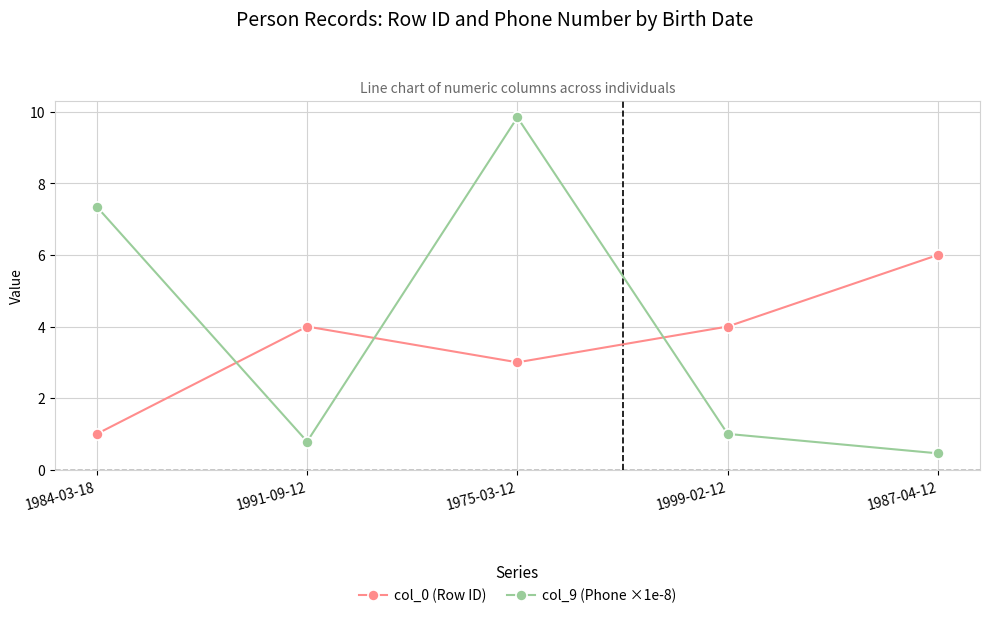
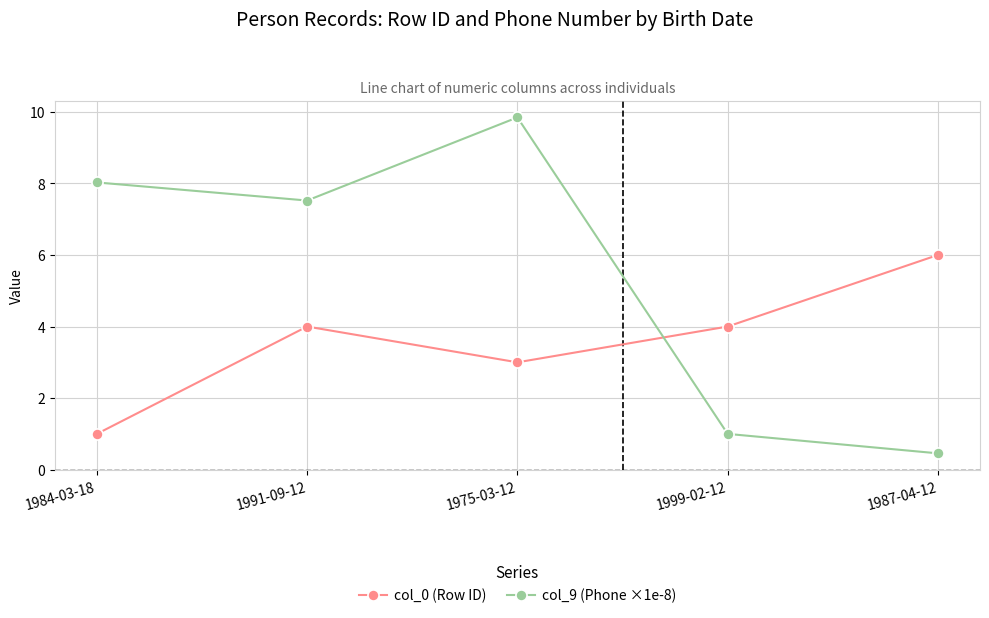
col_9 (Phone ×1e-8), 1984-03-18: 7.3 -> 8.0
col_9 (Phone ×1e-8), 1991-09-12: 0.8 -> 7.5
